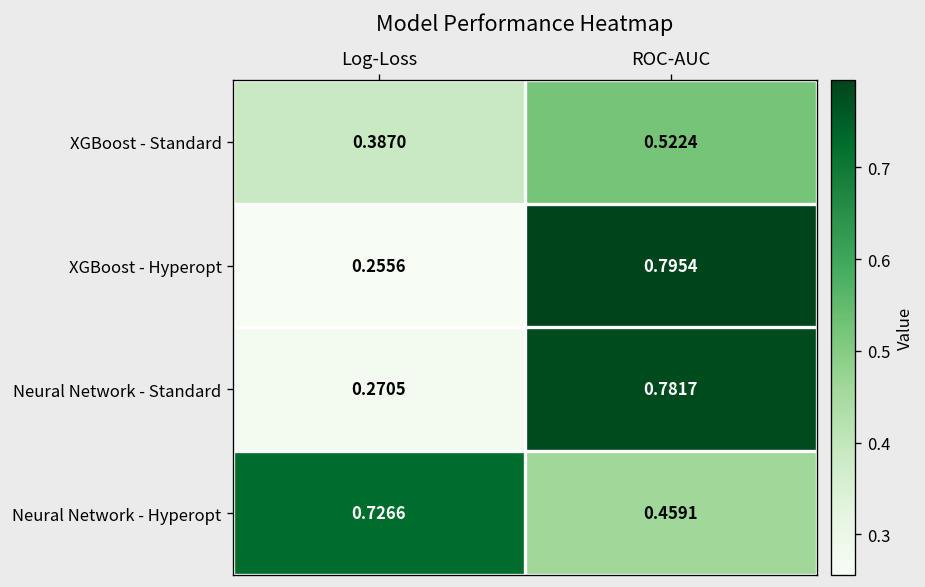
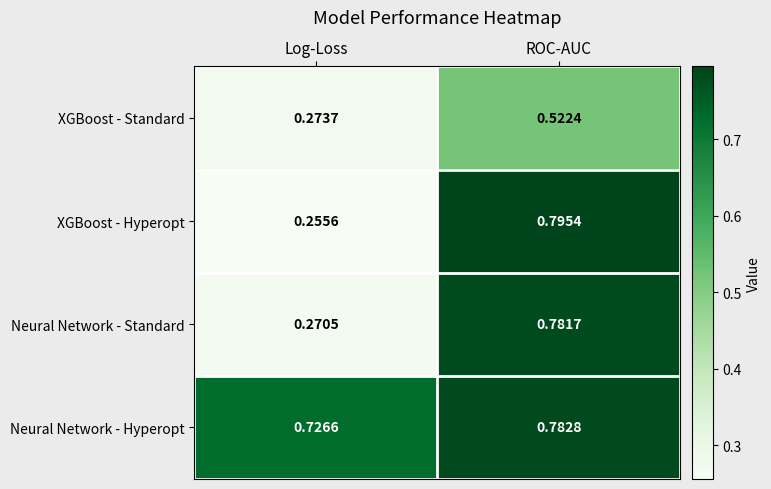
XGBoost - Standard, Log-Loss: 0.3870 -> 0.2737
Neural Network - Hyperopt, ROC-AUC: 0.4591 -> 0.7828
